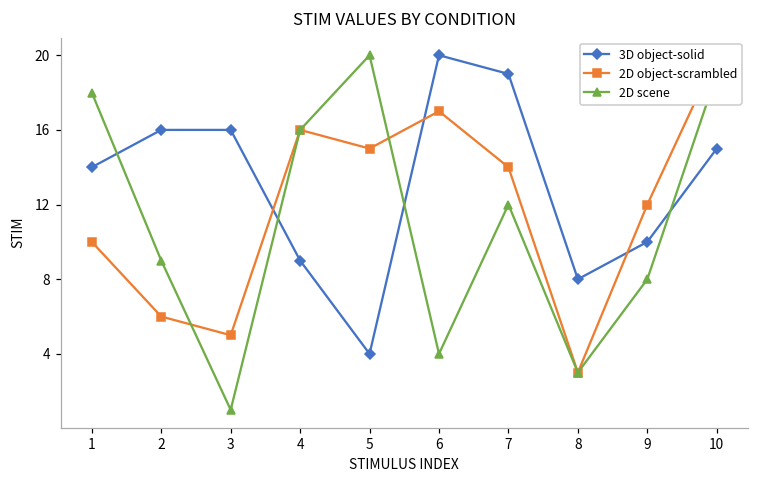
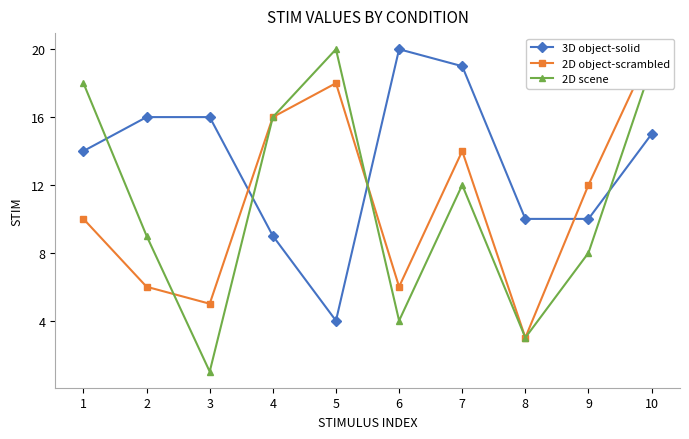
2D object-scrambled, 5: 15 -> 18
2D object-scrambled, 6: 17 -> 6
3D object-solid, 8: 8 -> 10
